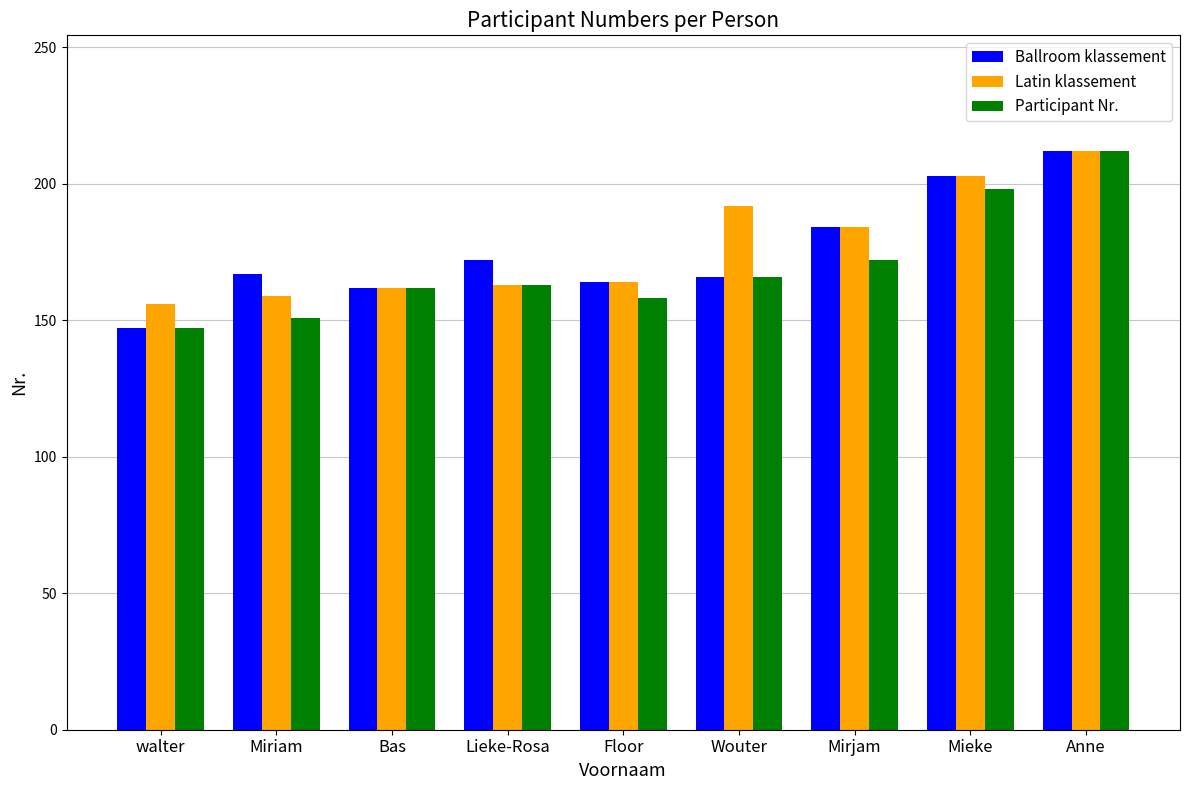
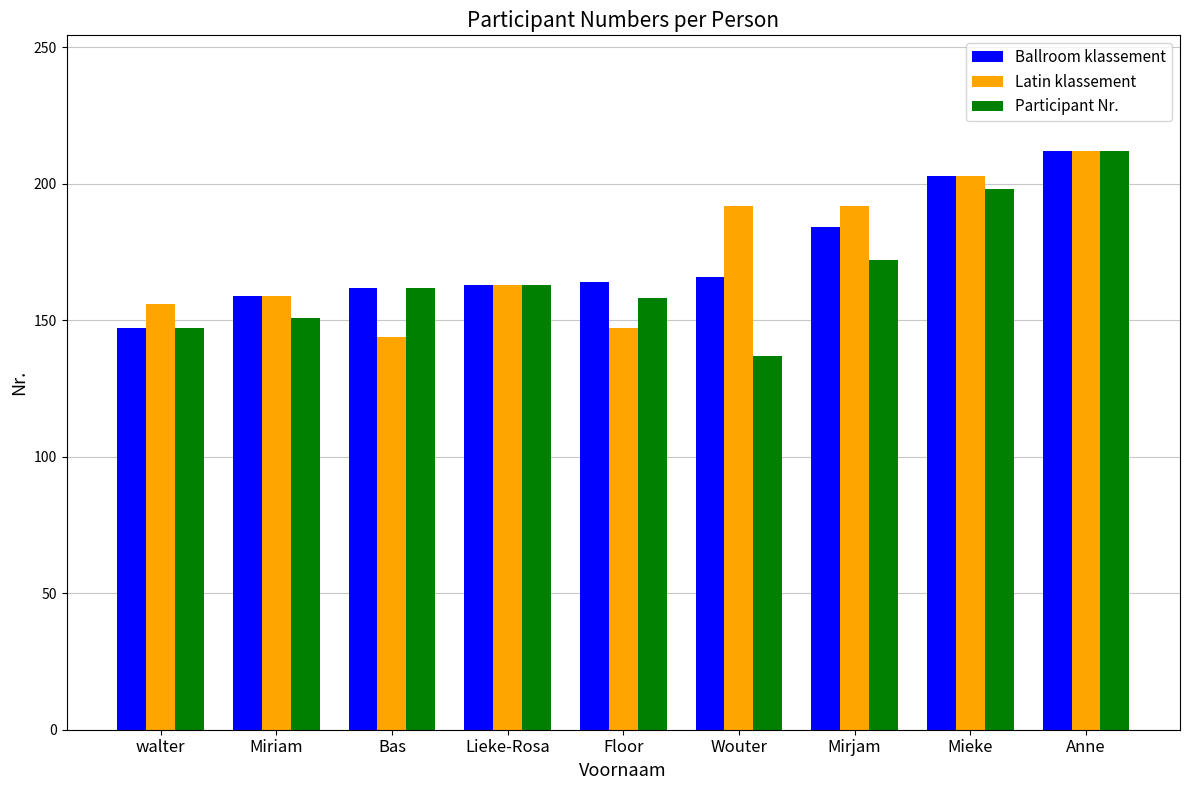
Ballroom klassement, Miriam: 167 -> 159
Latin klassement, Bas: 162 -> 144
Ballroom klassement, Lieke-Rosa: 172 -> 163
Latin klassement, Floor: 164 -> 147
Participant Nr., Wouter: 166 -> 137
Latin klassement, Mirjam: 184 -> 192
